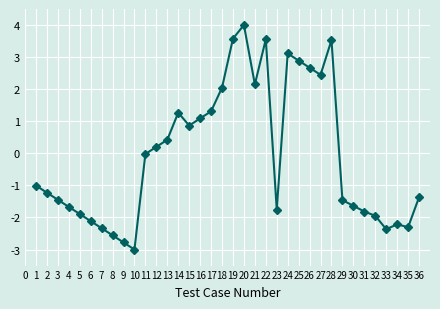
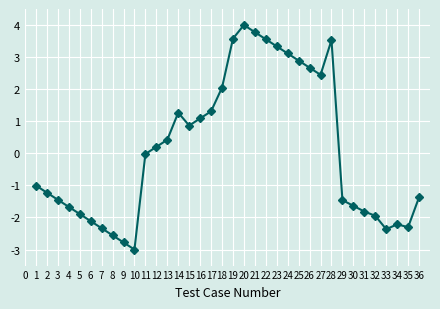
21: 2.1 -> 3.8
23: -1.8 -> 3.3
